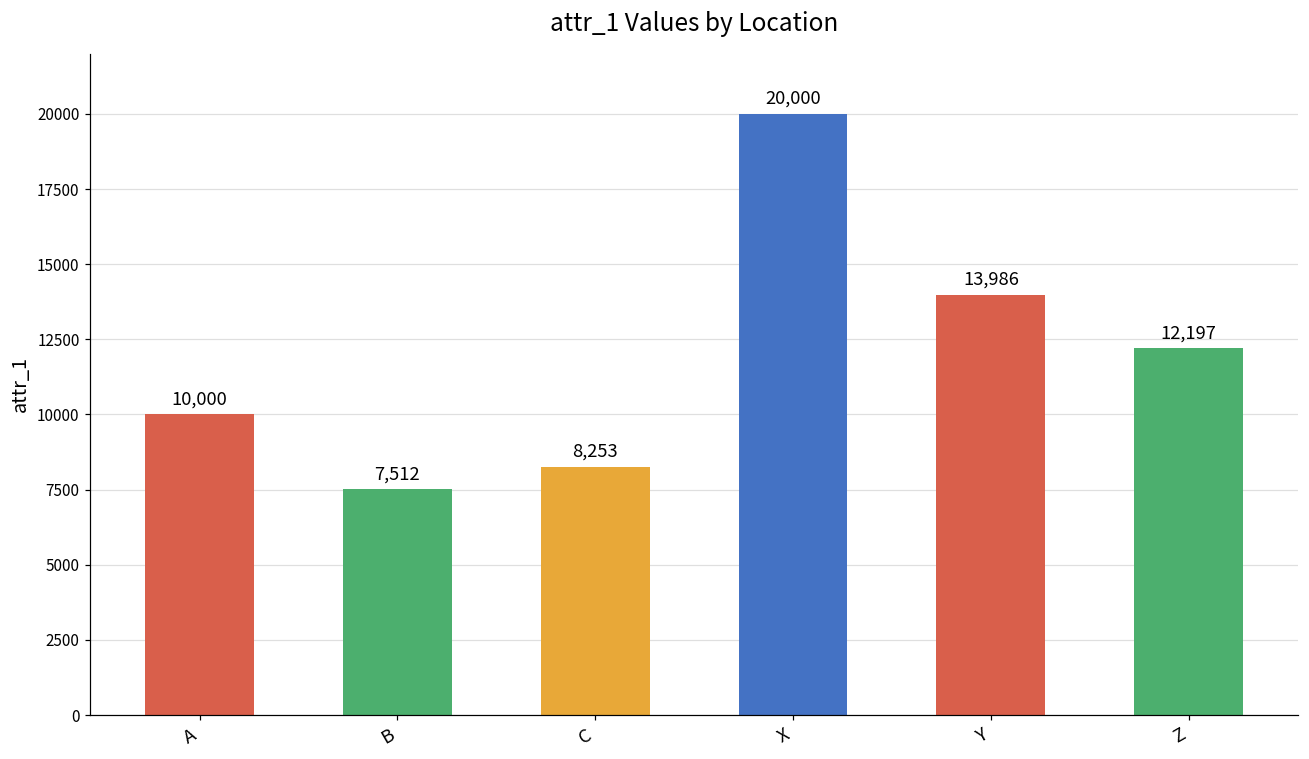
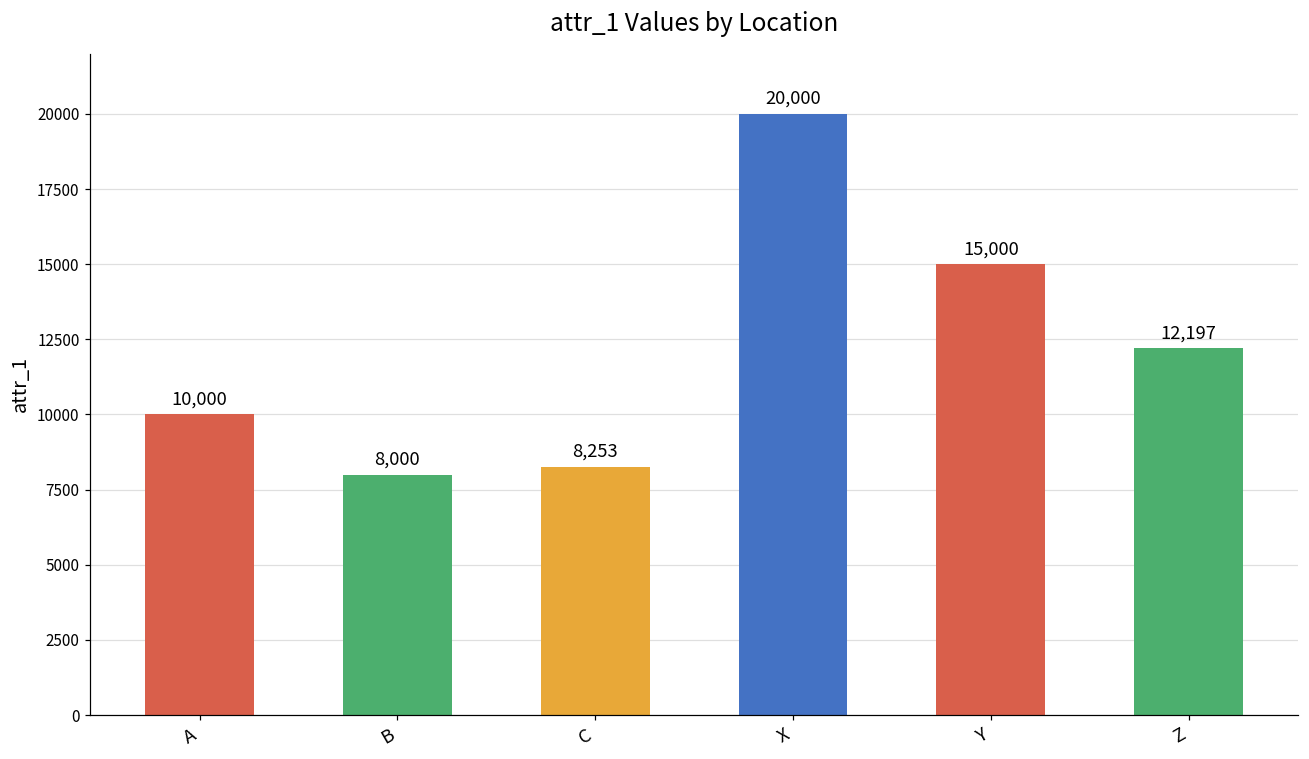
B: 7,512 -> 8,000
Y: 13,986 -> 15,000
